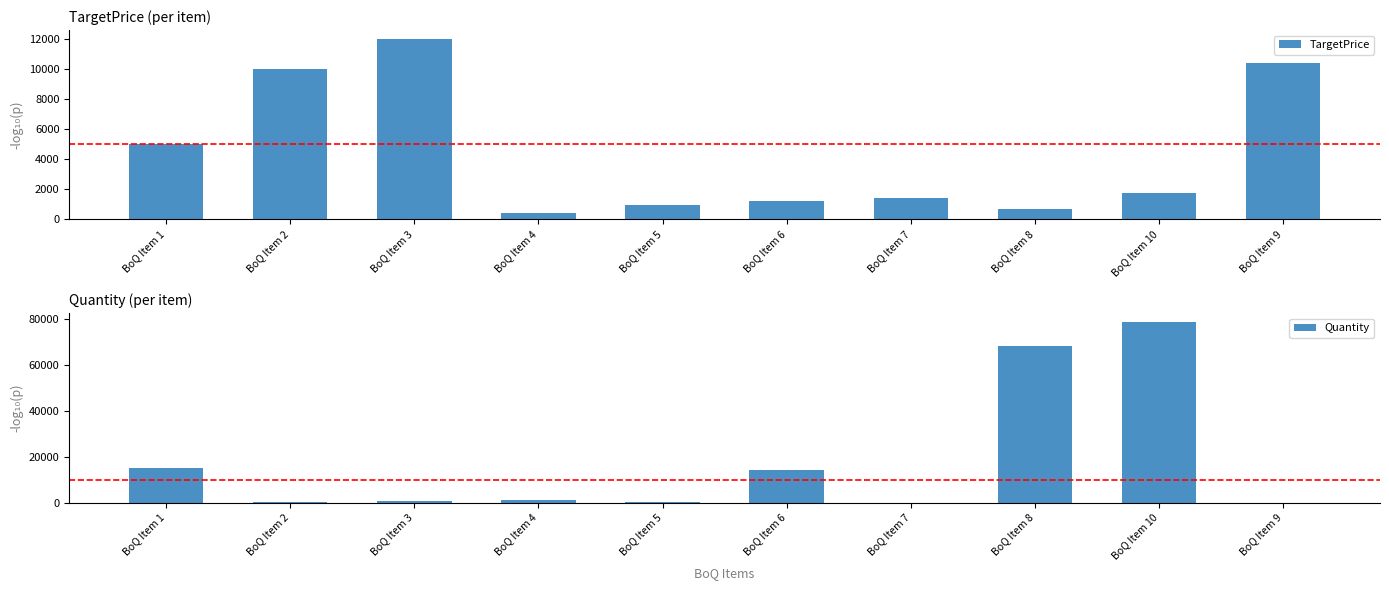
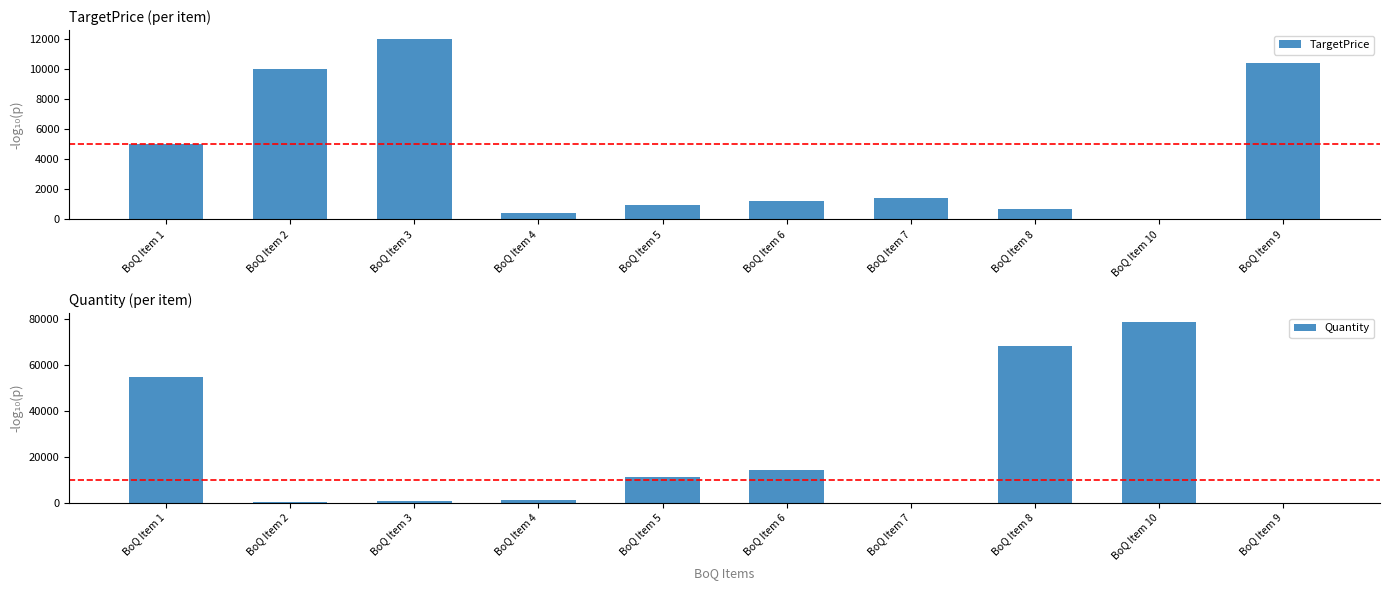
TargetPrice (per item), BoQ Item 10: 1800 -> 0
Quantity (per item), BoQ Item 1: 15000 -> 55000
Quantity (per item), BoQ Item 5: 0 -> 11000
